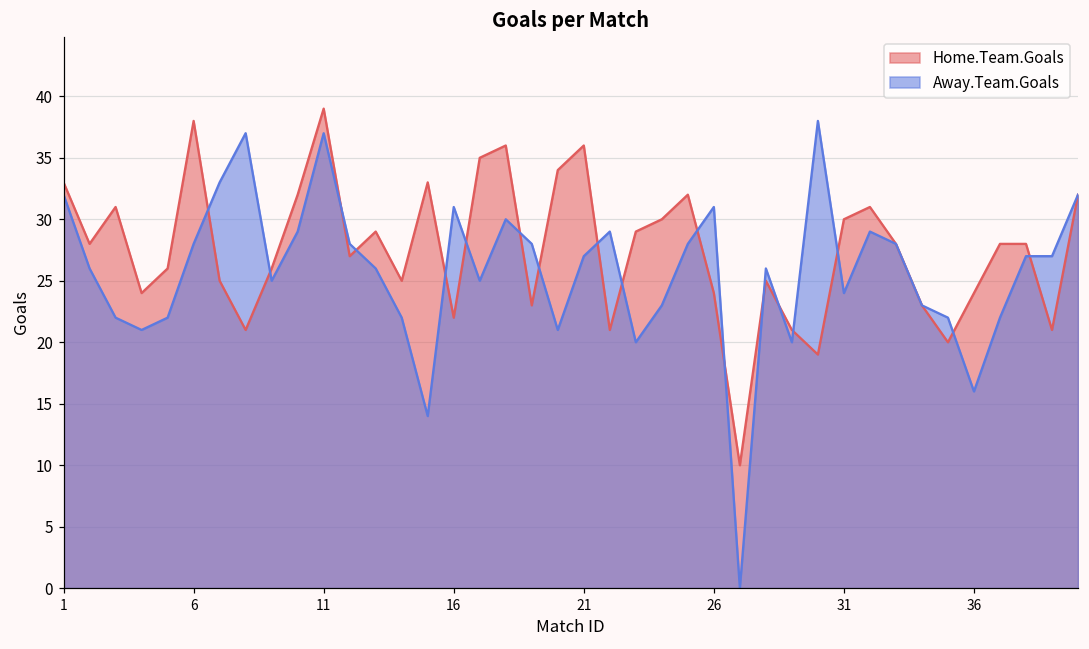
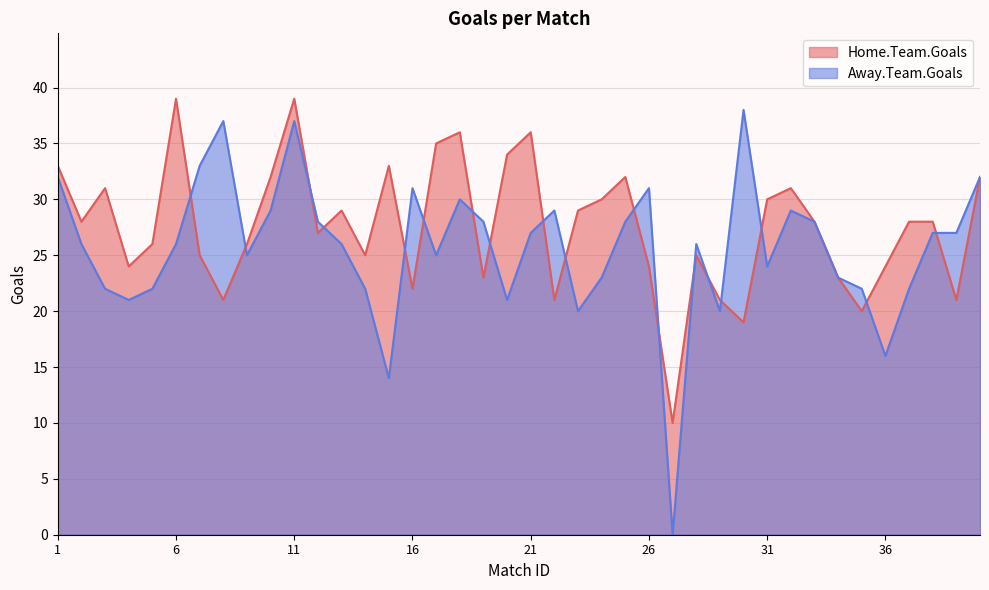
Home.Team.Goals, 6: 38 -> 39
Away.Team.Goals, 6: 28 -> 26
